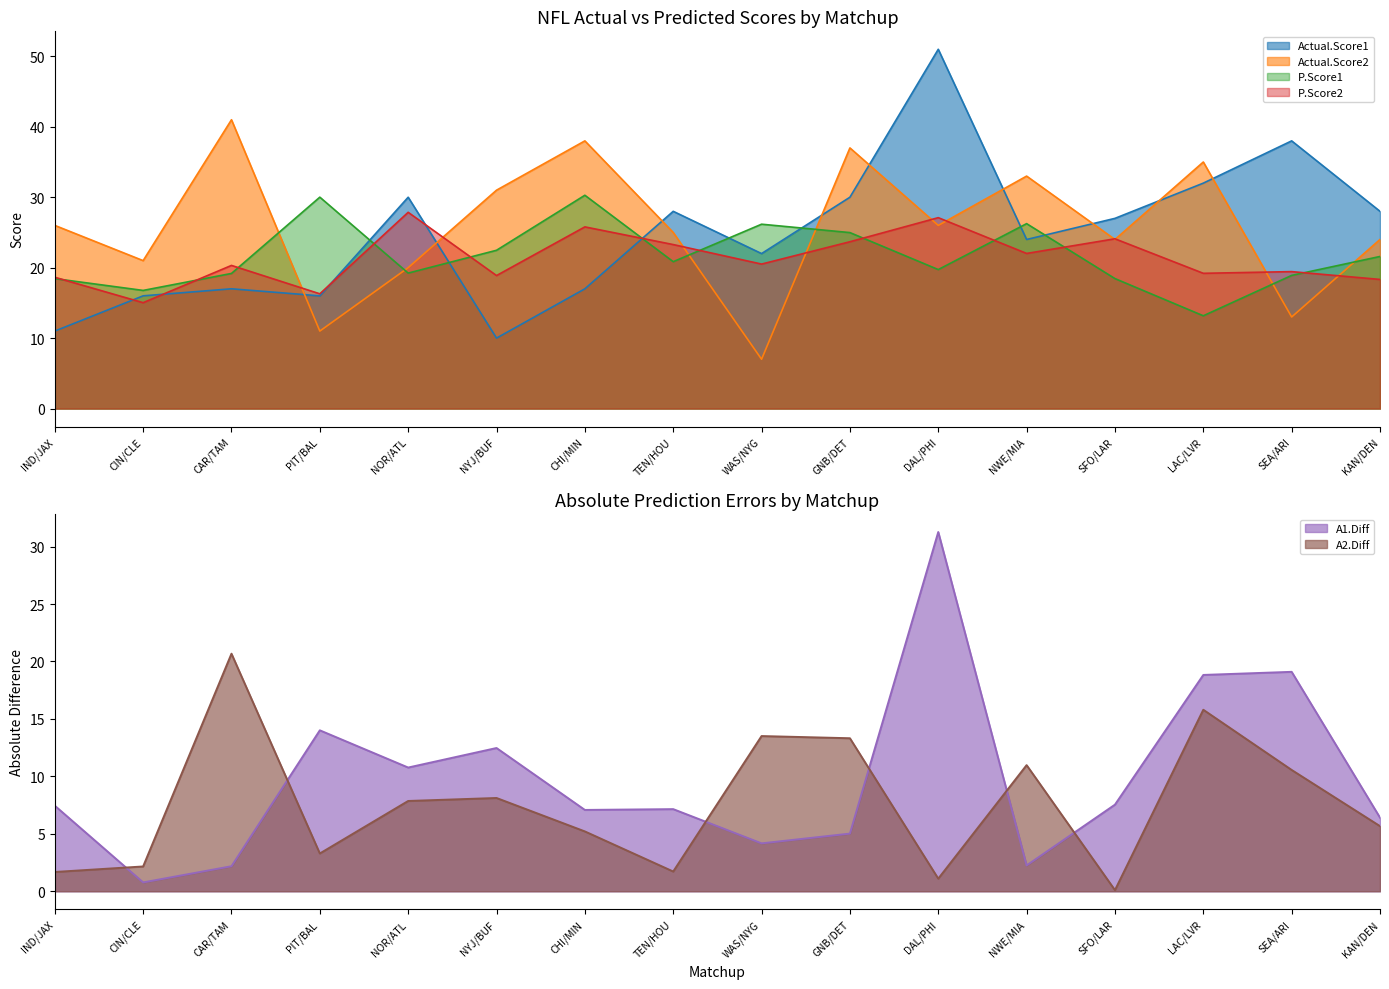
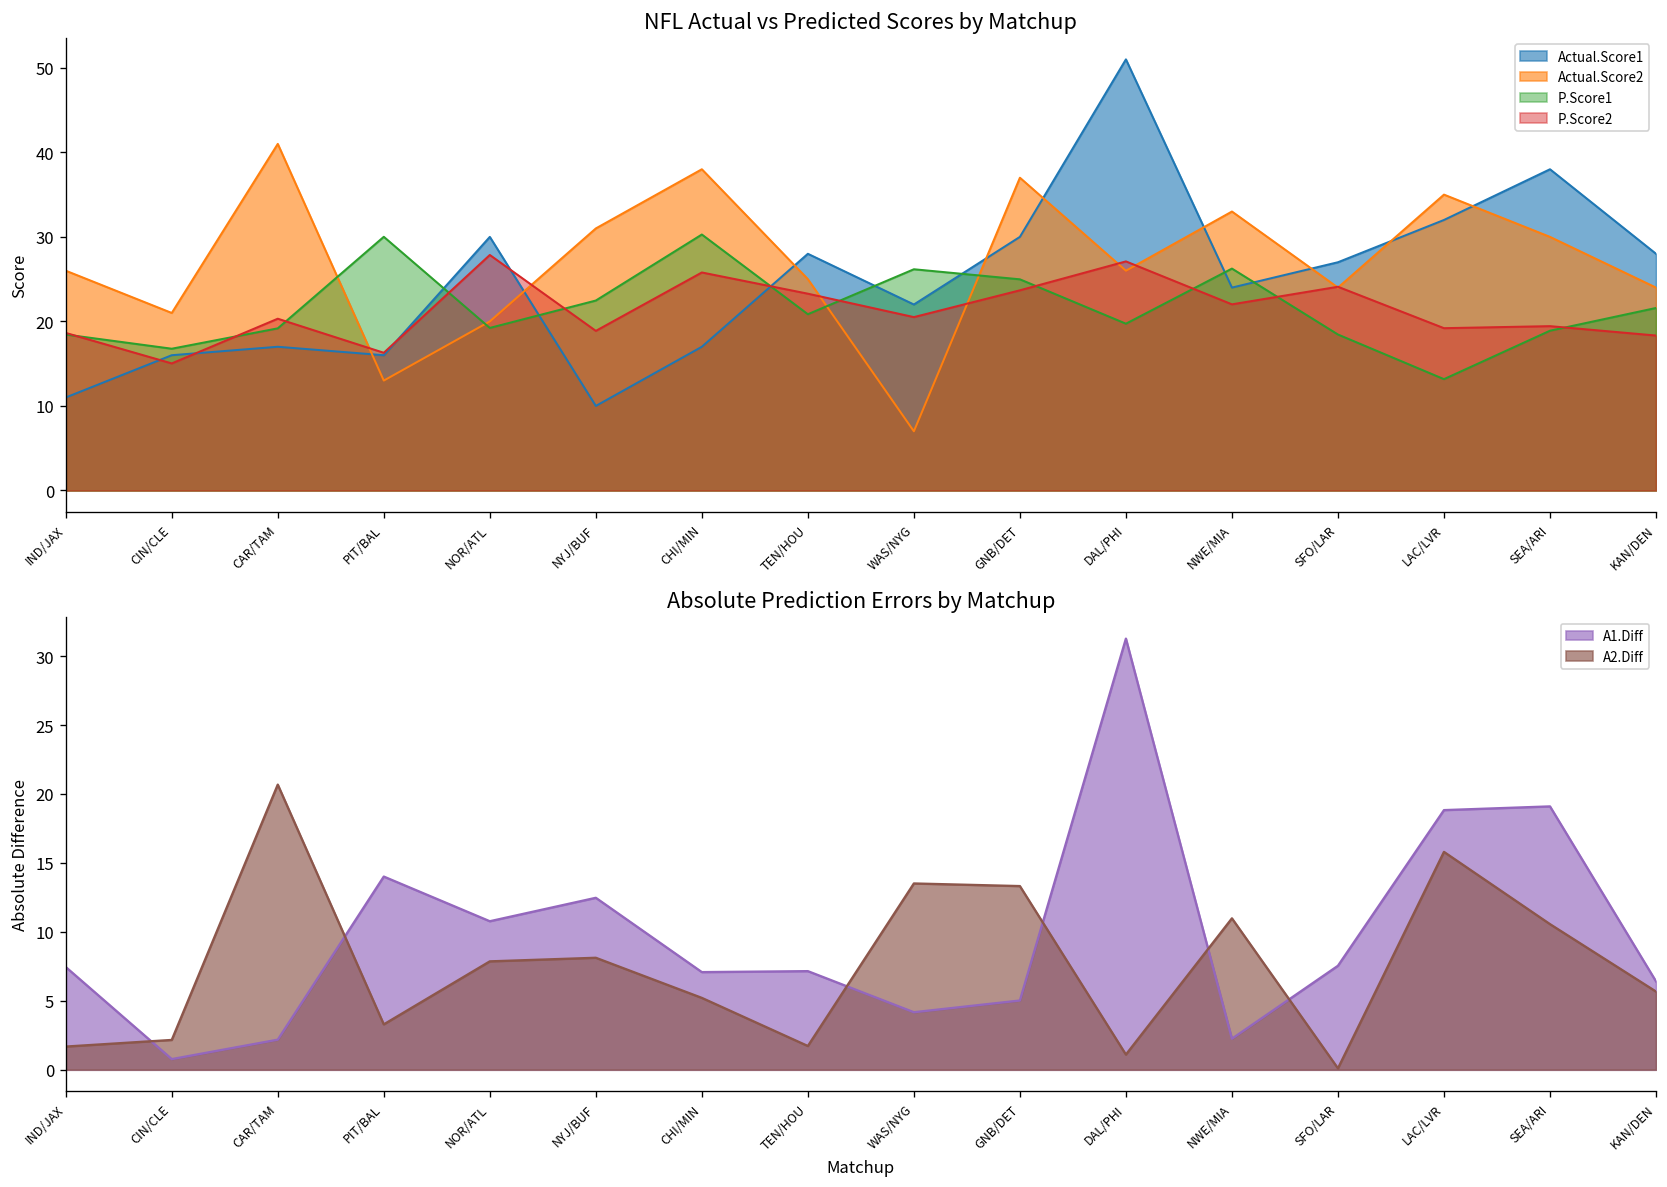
NFL Actual vs Predicted Scores by Matchup, Actual.Score2, PIT/BAL: 11 -> 13
NFL Actual vs Predicted Scores by Matchup, Actual.Score2, SEA/ARI: 13 -> 30
